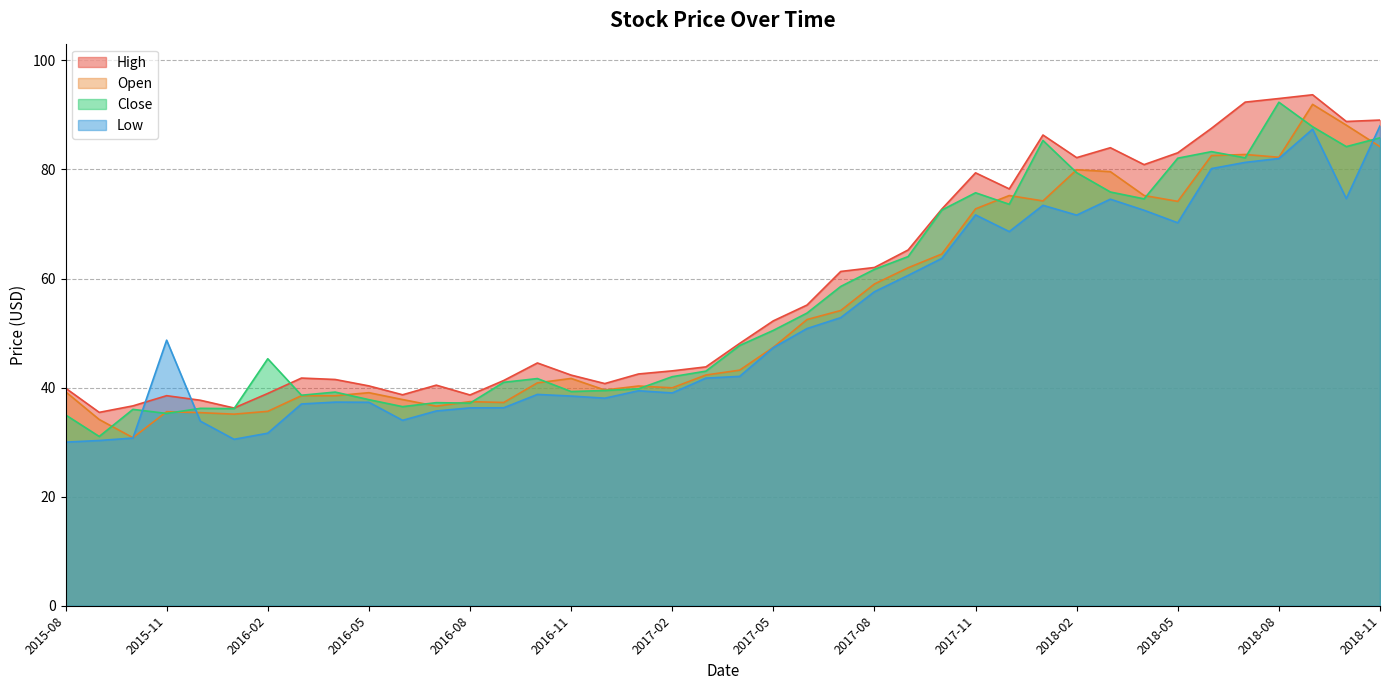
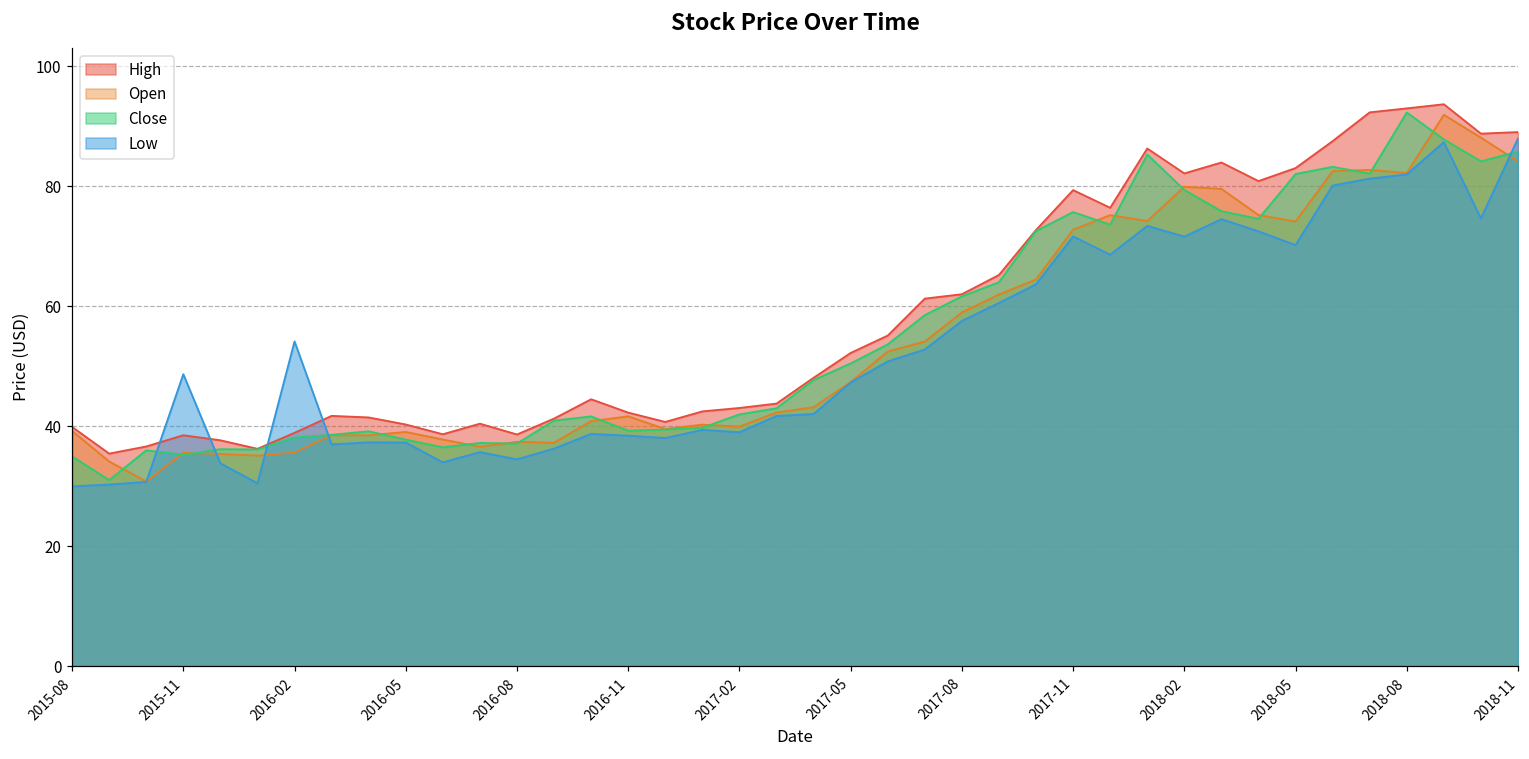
Close, 2016-02: 45 -> 38
Low, 2016-02: 32 -> 54
Low, 2016-08: 36 -> 35
